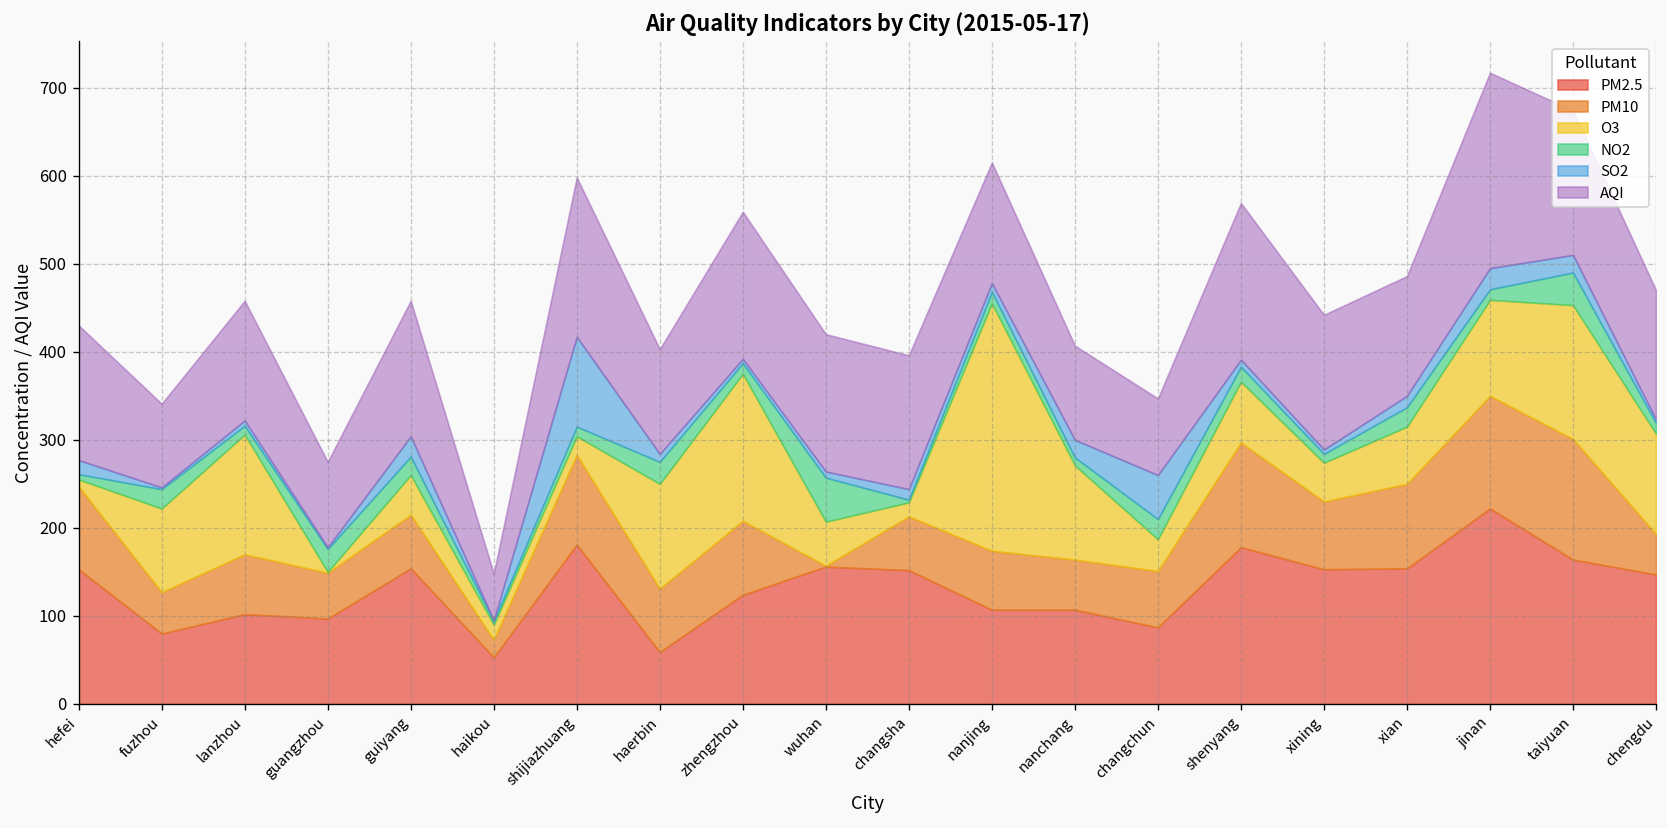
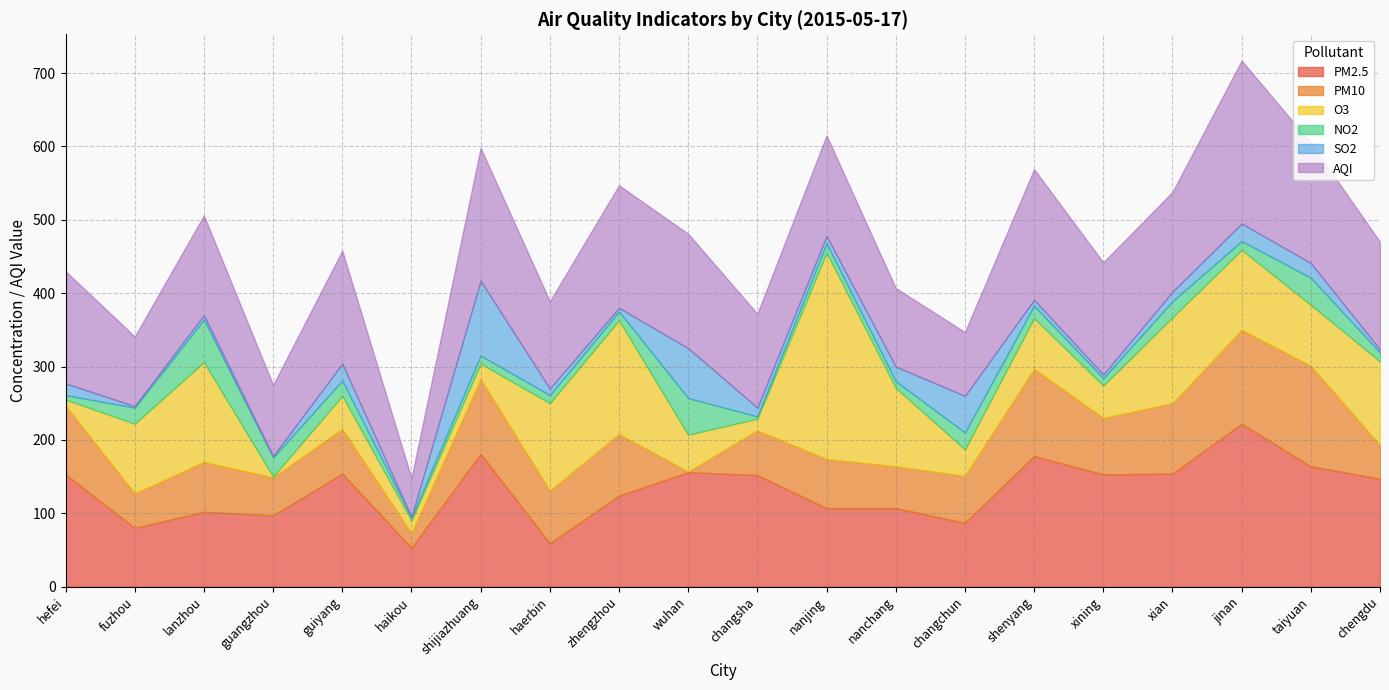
NO2, lanzhou: 10 -> 60
NO2, haerbin: 30 -> 10
O3, zhengzhou: 170 -> 160
SO2, wuhan: 10 -> 70
AQI, changsha: 150 -> 130
O3, xian: 70 -> 120
O3, taiyuan: 150 -> 80
